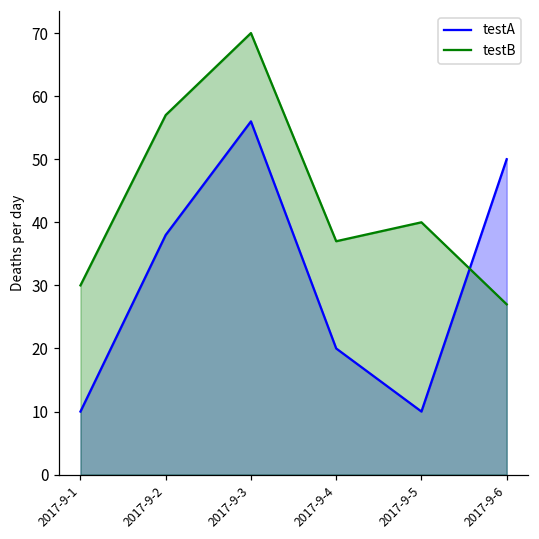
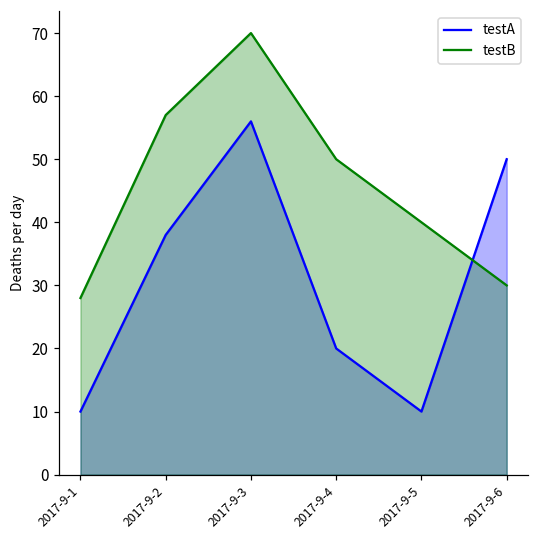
testB, 2017-9-1: 30 -> 28
testB, 2017-9-4: 37 -> 50
testB, 2017-9-6: 27 -> 30
